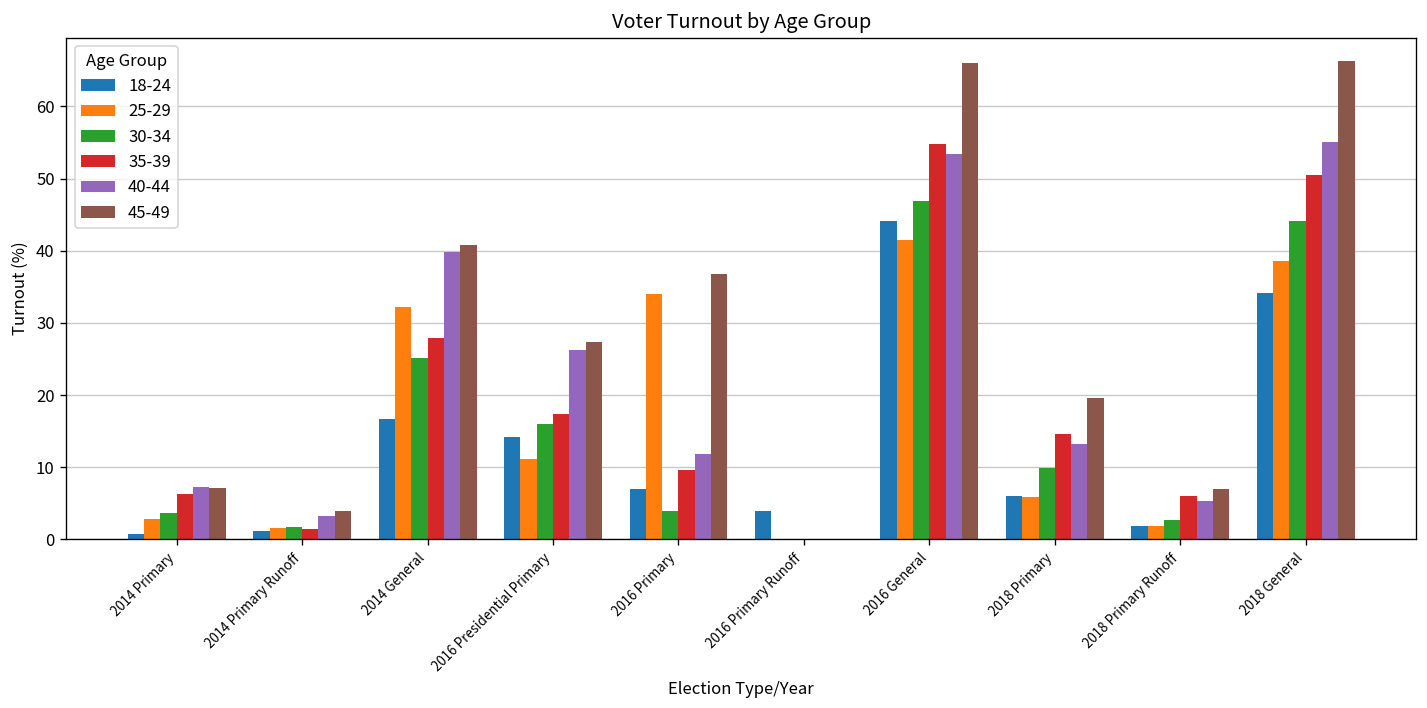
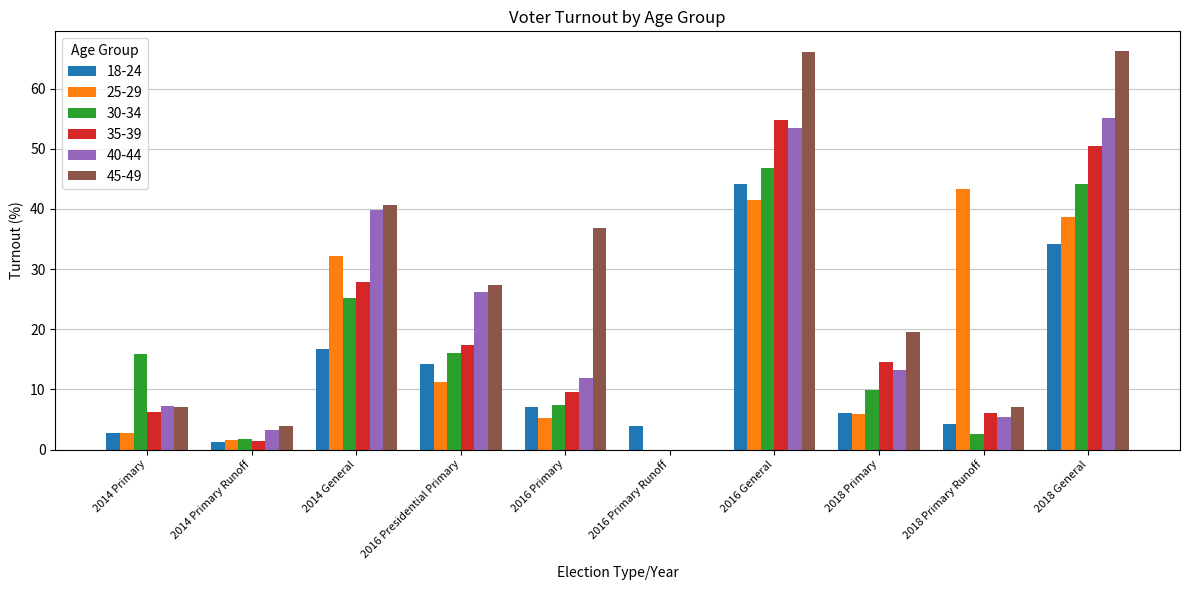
18-24, 2014 Primary: 1 -> 3
30-34, 2014 Primary: 4 -> 16
25-29, 2016 Primary: 34 -> 5
30-34, 2016 Primary: 4 -> 7
18-24, 2018 Primary Runoff: 2 -> 4
25-29, 2018 Primary Runoff: 2 -> 43
